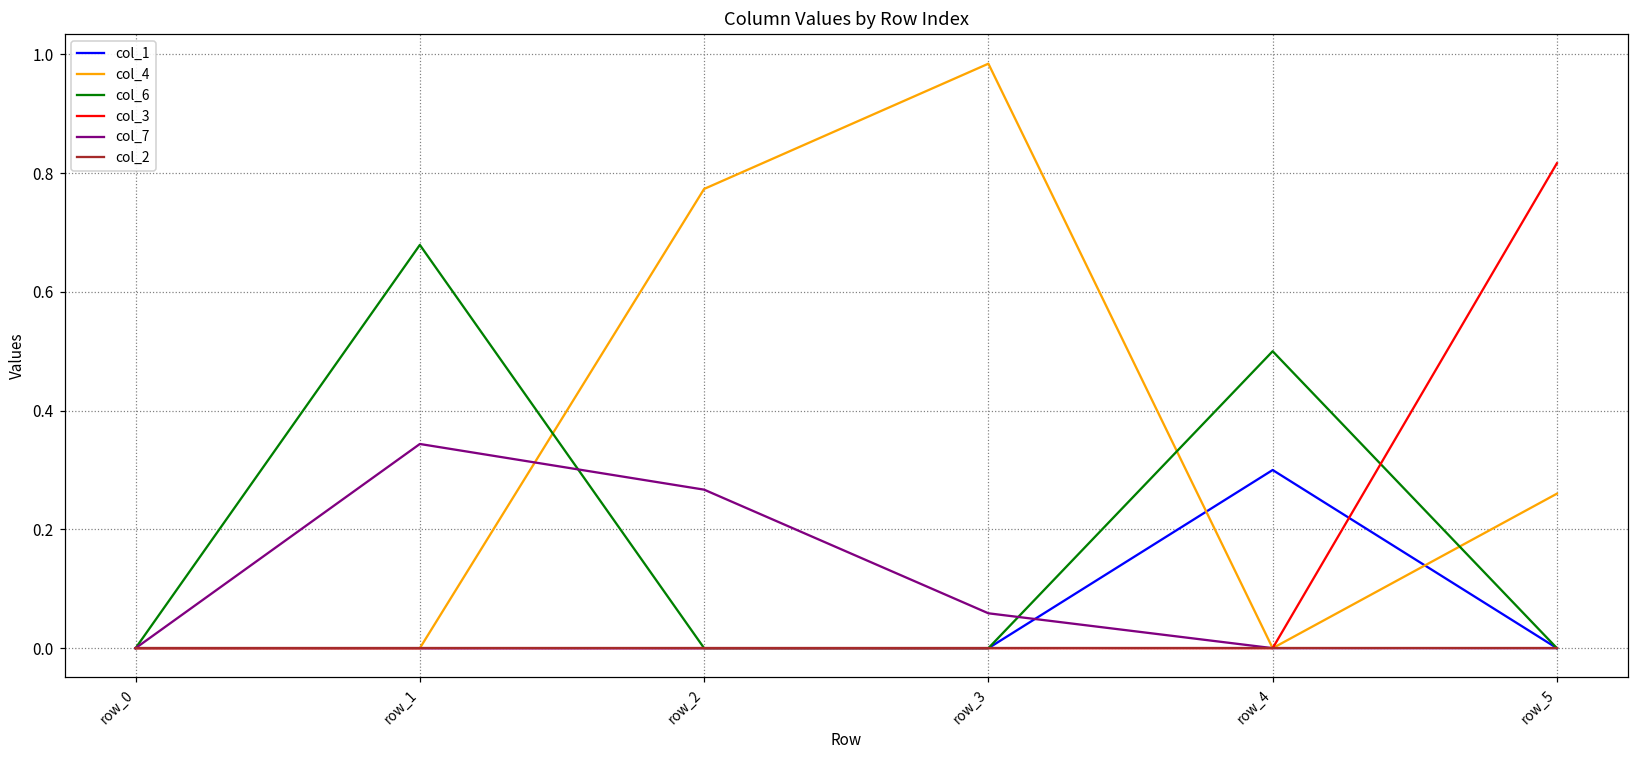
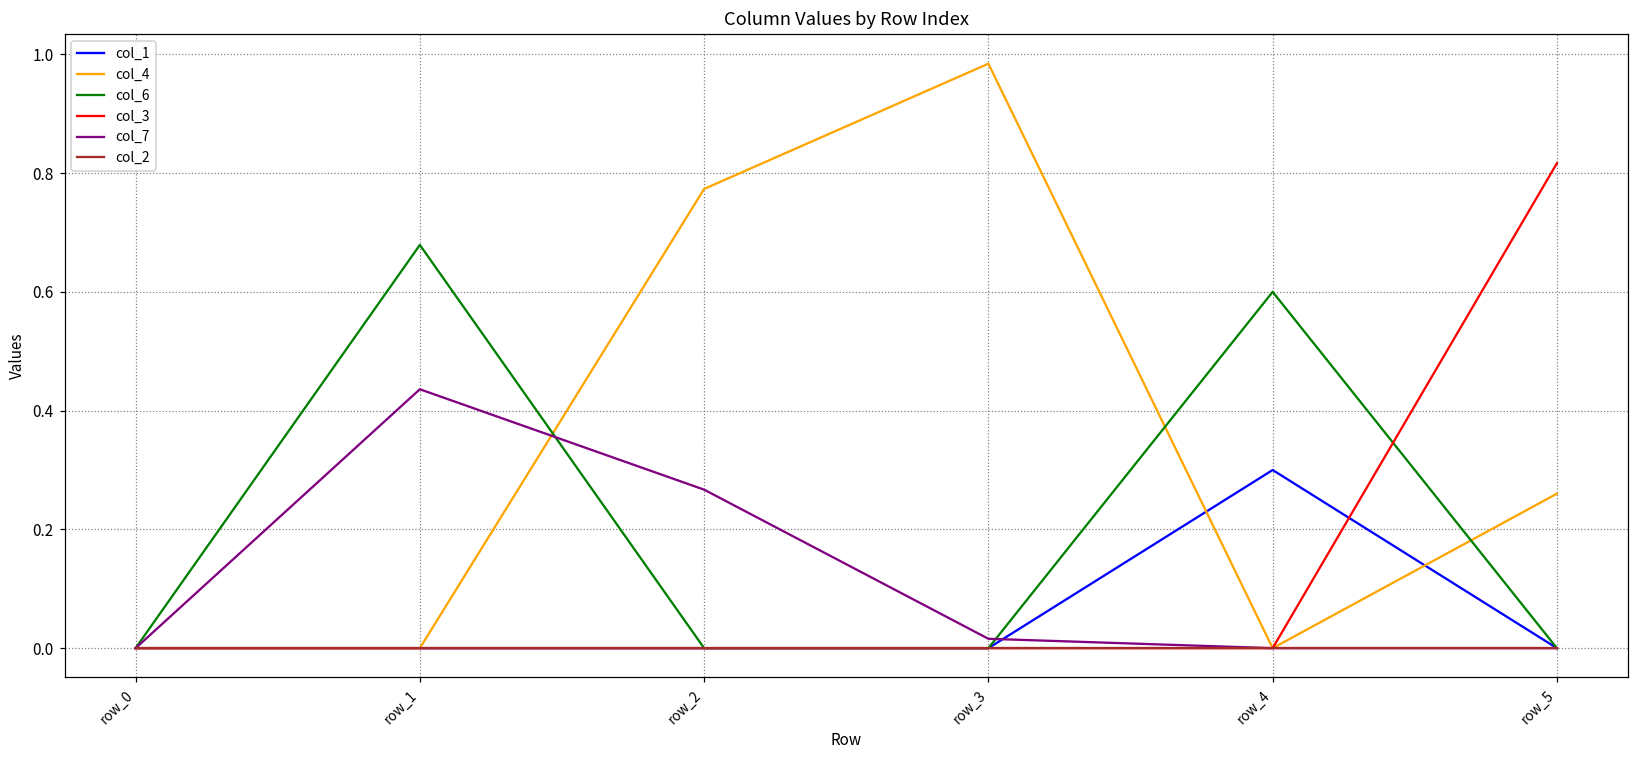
col_7, row_1: 0.34 -> 0.44
col_7, row_3: 0.06 -> 0.02
col_6, row_4: 0.5 -> 0.6
